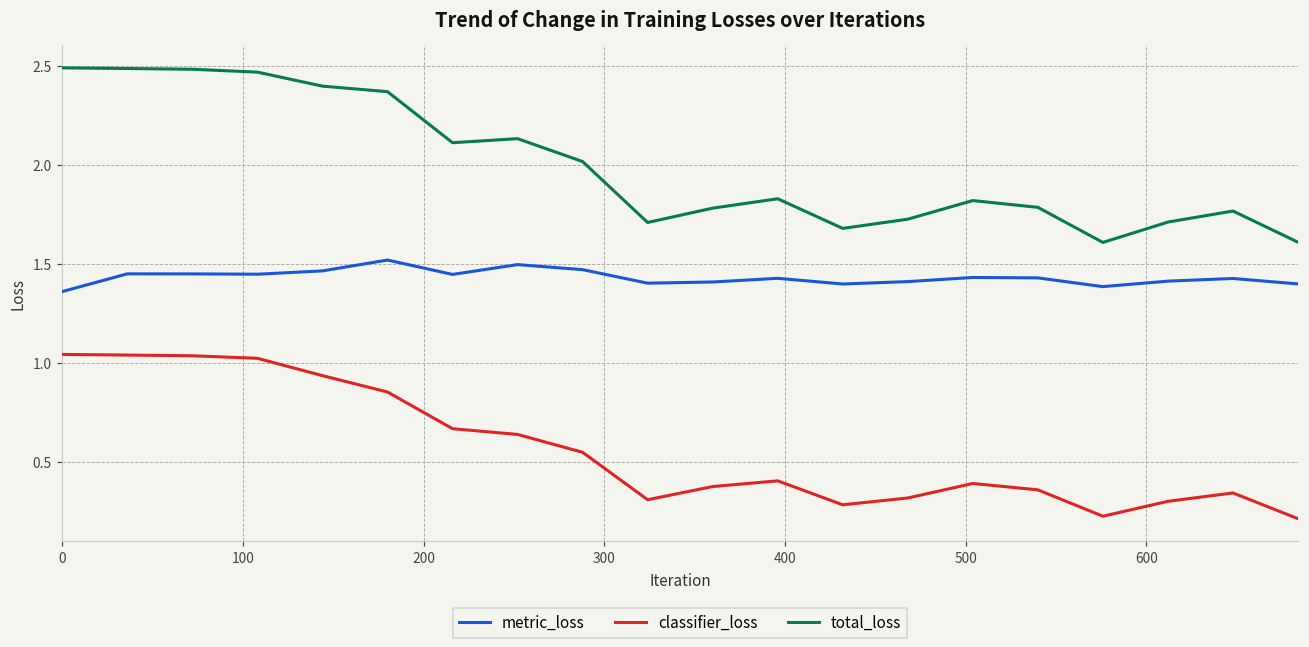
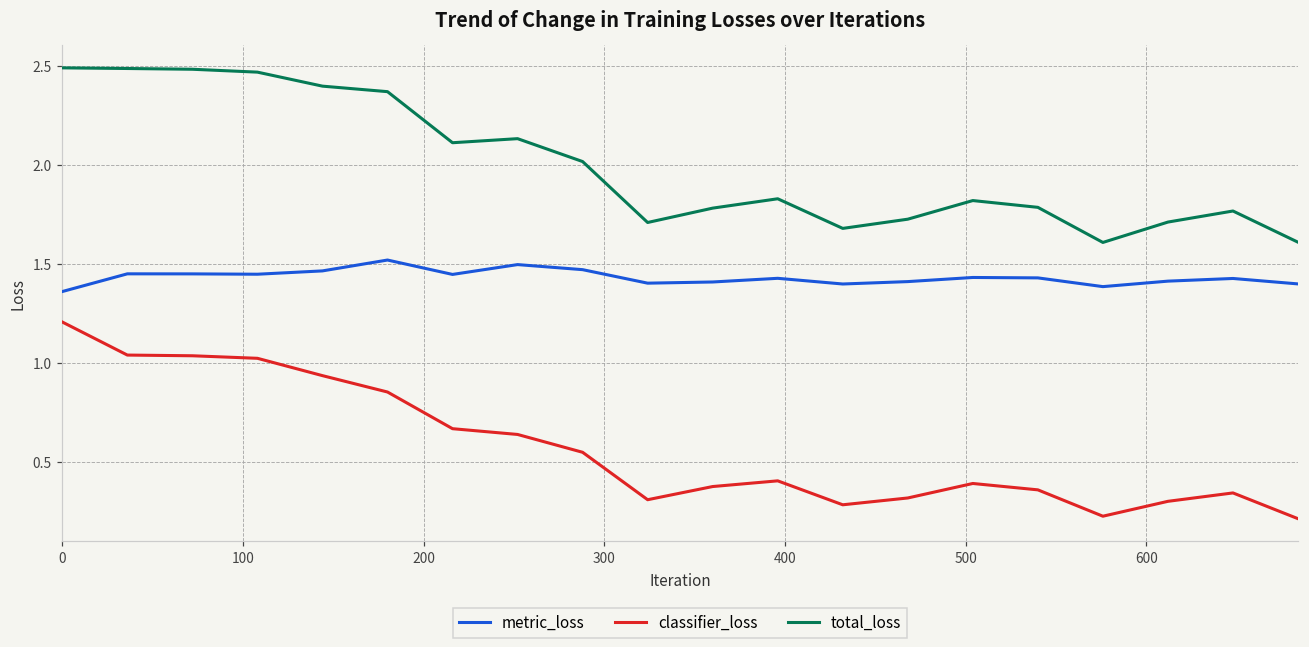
classifier_loss, 0: 1.04 -> 1.21
